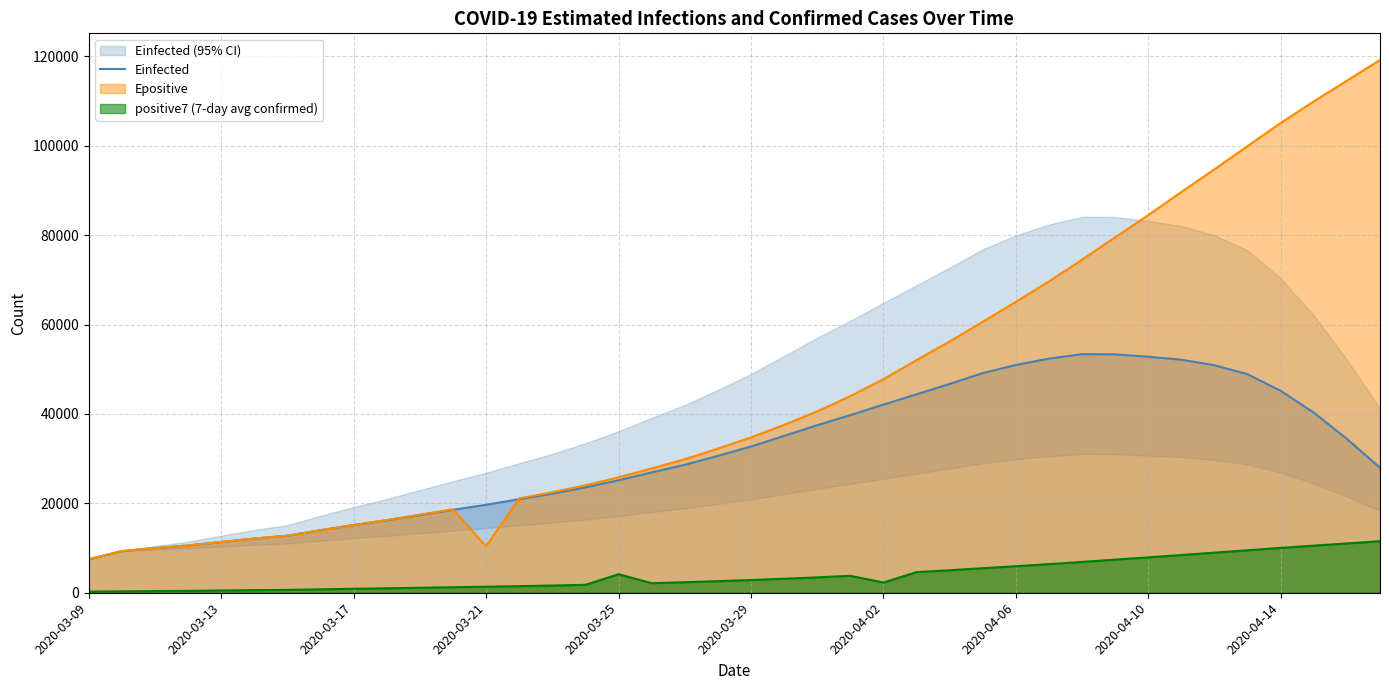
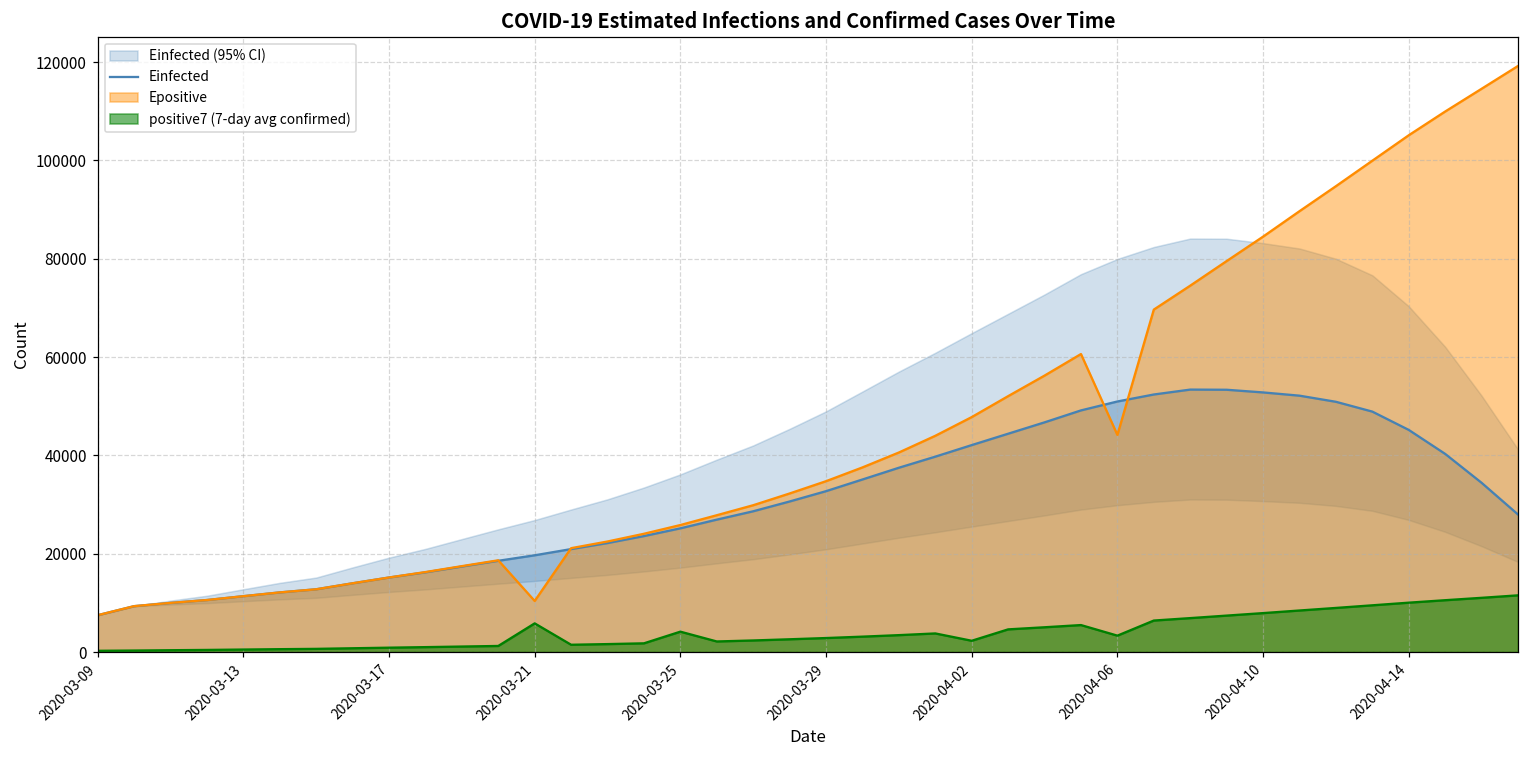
positive7 (7-day avg confirmed), 2020-03-21: 1000 -> 6000
Epositive, 2020-04-06: 65000 -> 44000
positive7 (7-day avg confirmed), 2020-04-06: 6000 -> 3000
